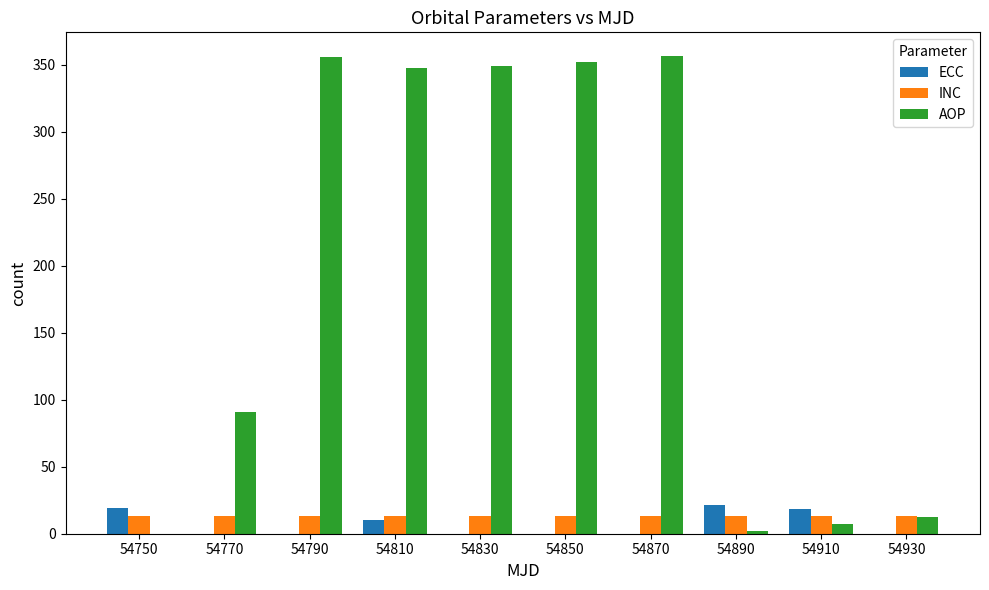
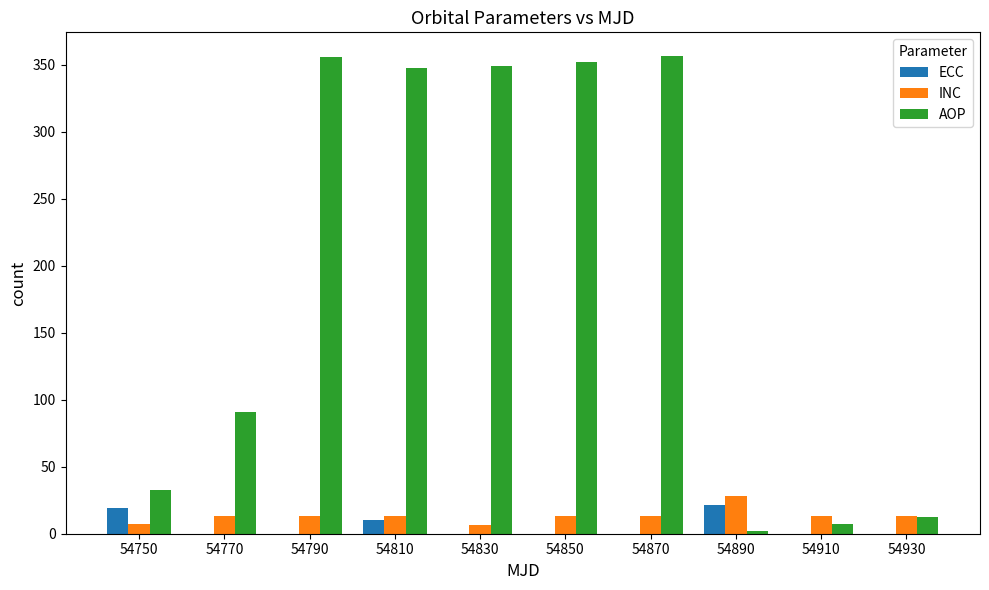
INC, 54750: 13 -> 7
AOP, 54750: 0 -> 33
INC, 54830: 13 -> 7
INC, 54890: 13 -> 28
ECC, 54910: 18 -> 0
